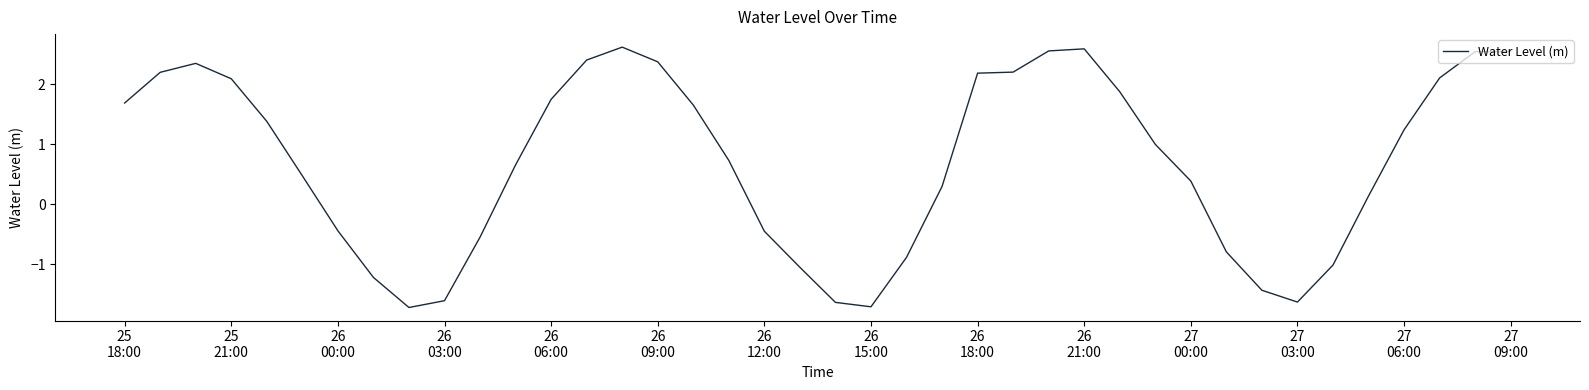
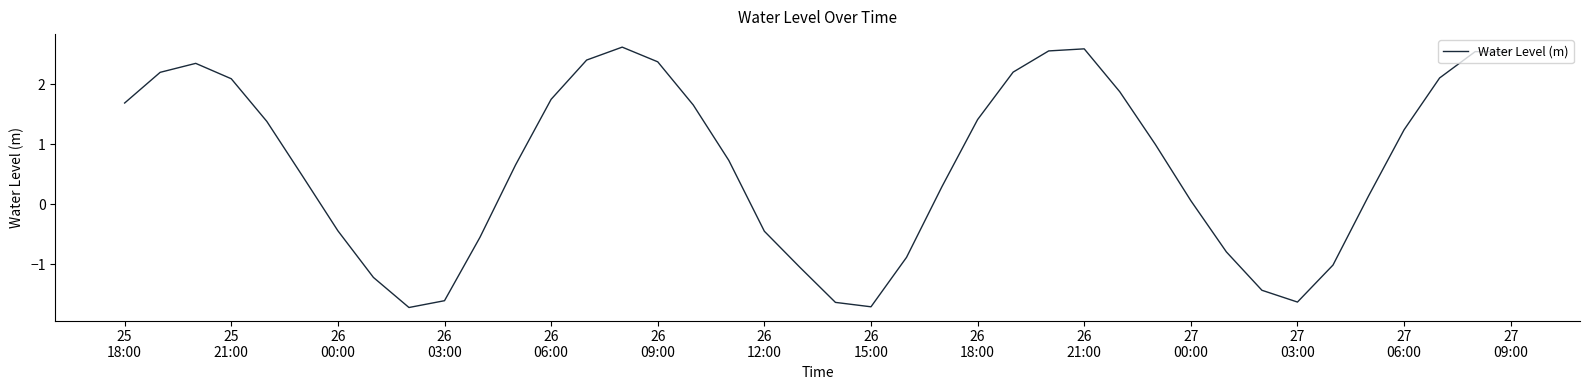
26 18:00: 2.2 -> 1.4
27 00:00: 0.4 -> 0.1
